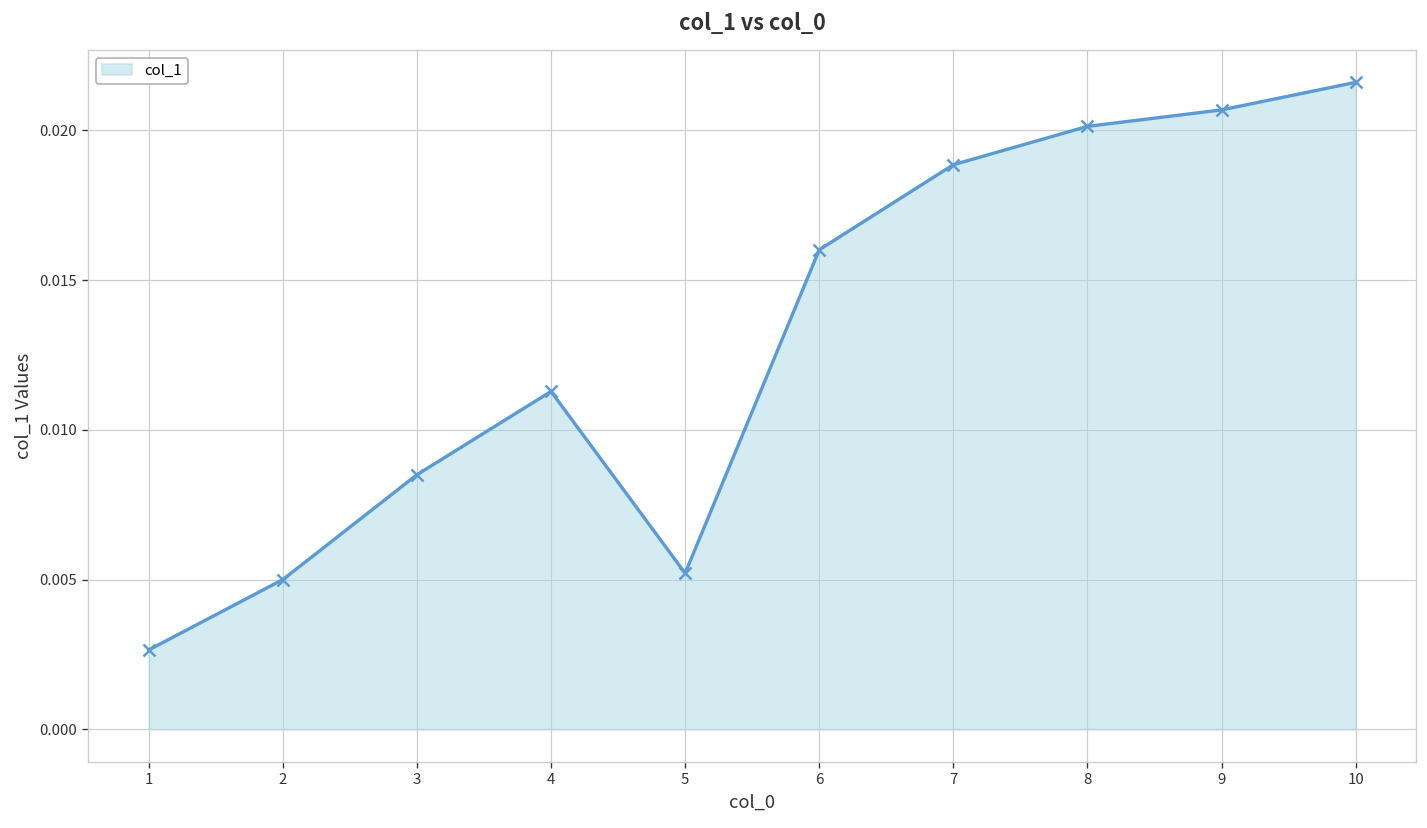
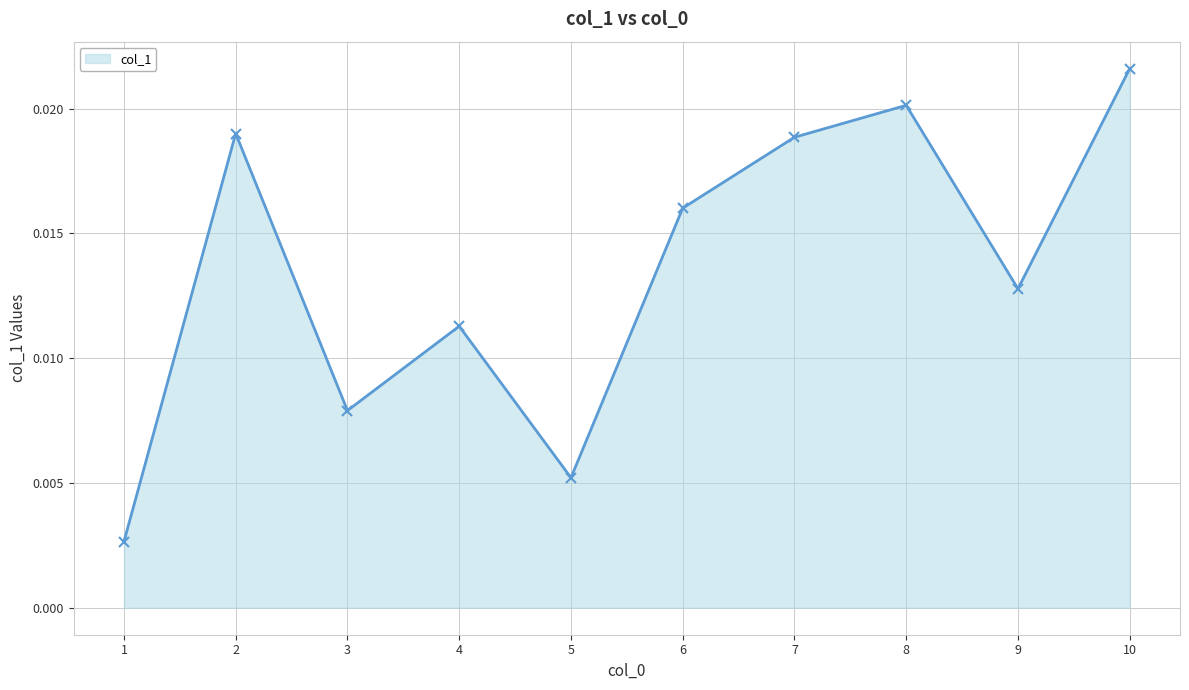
2: 0.005 -> 0.019
3: 0.0085 -> 0.0079
9: 0.0207 -> 0.0128
